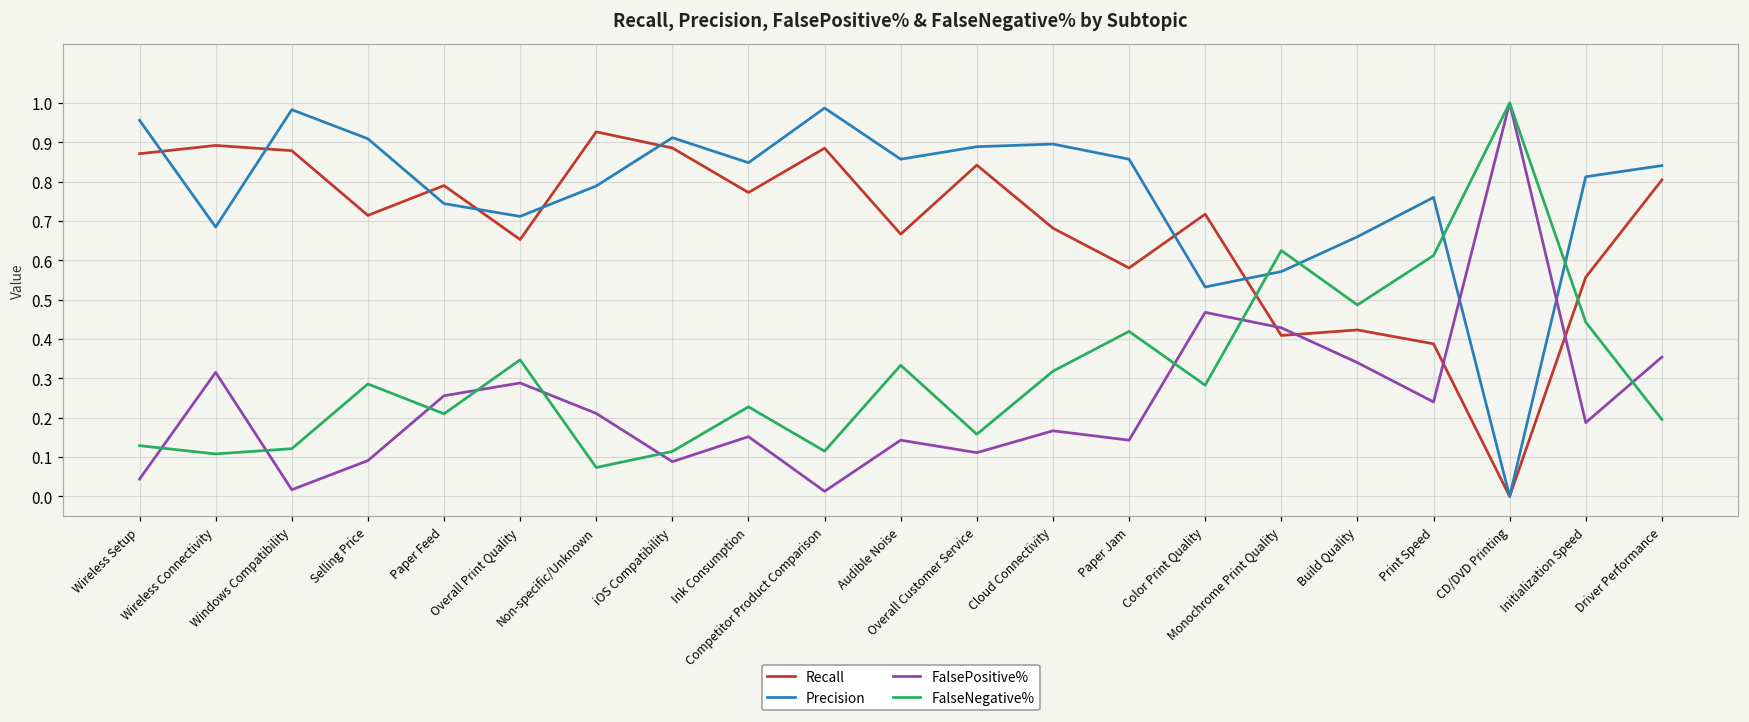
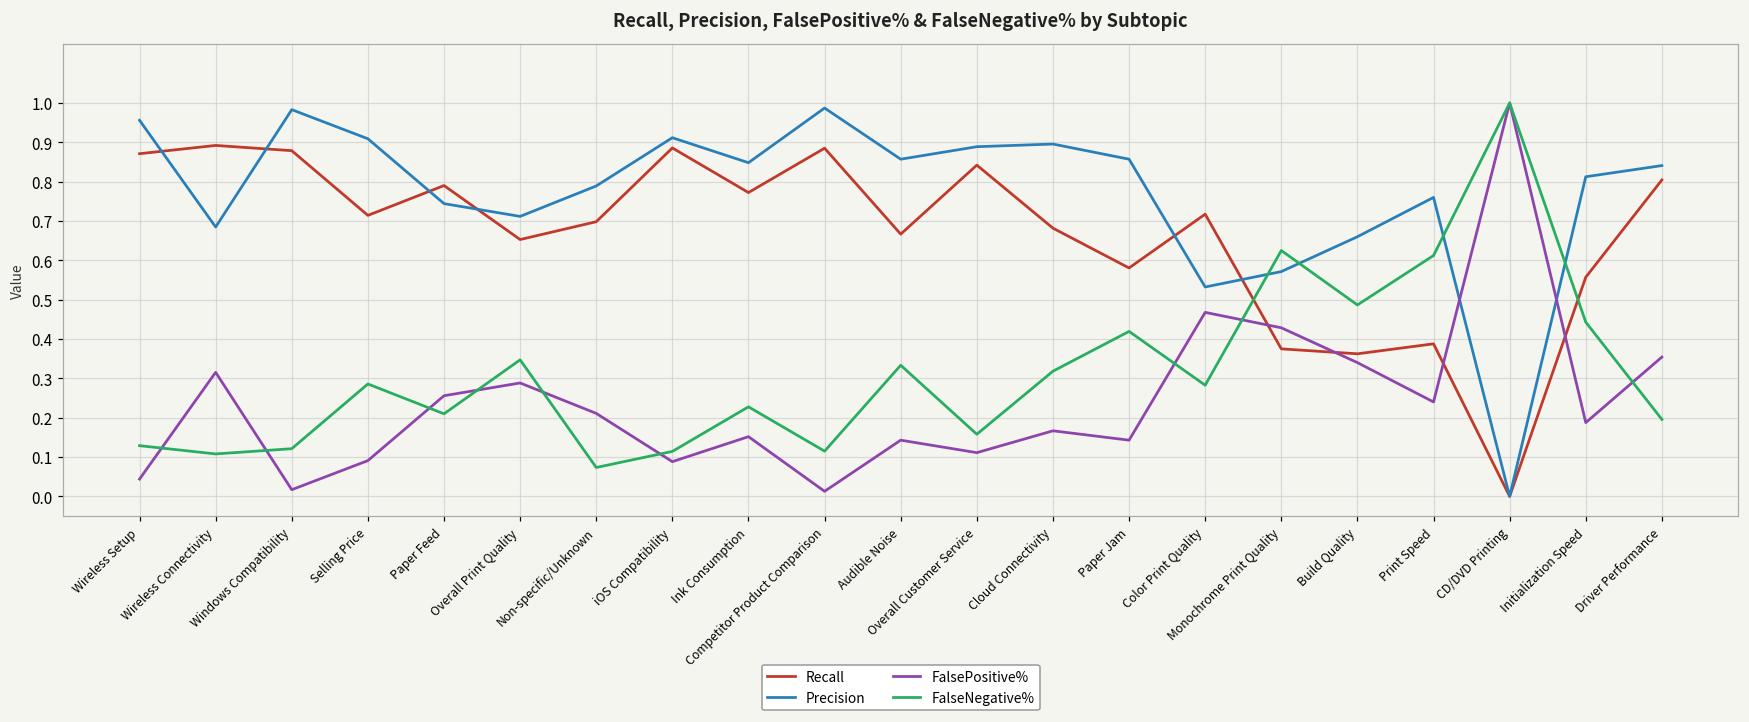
Recall, Non-specific/Unknown: 0.93 -> 0.70
Recall, Monochrome Print Quality: 0.41 -> 0.38
Recall, Build Quality: 0.42 -> 0.36
